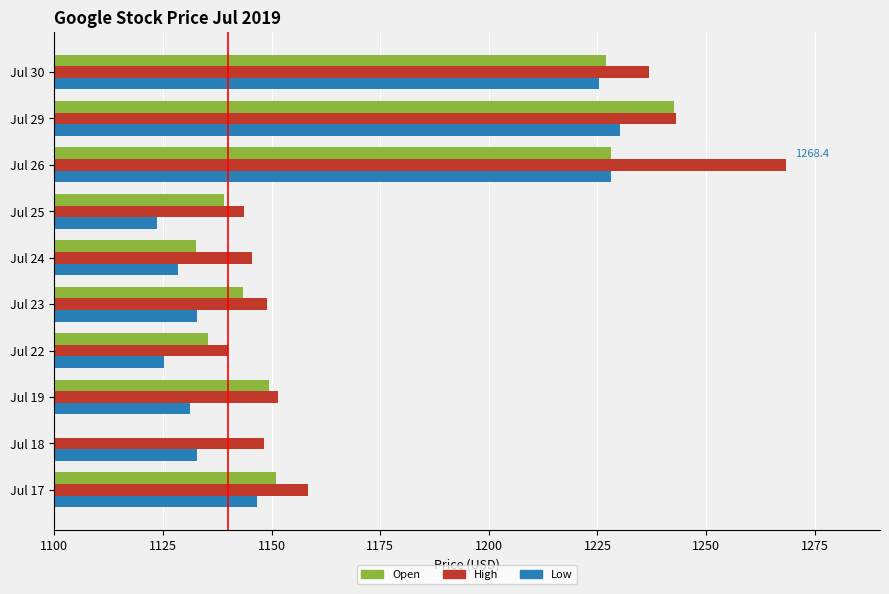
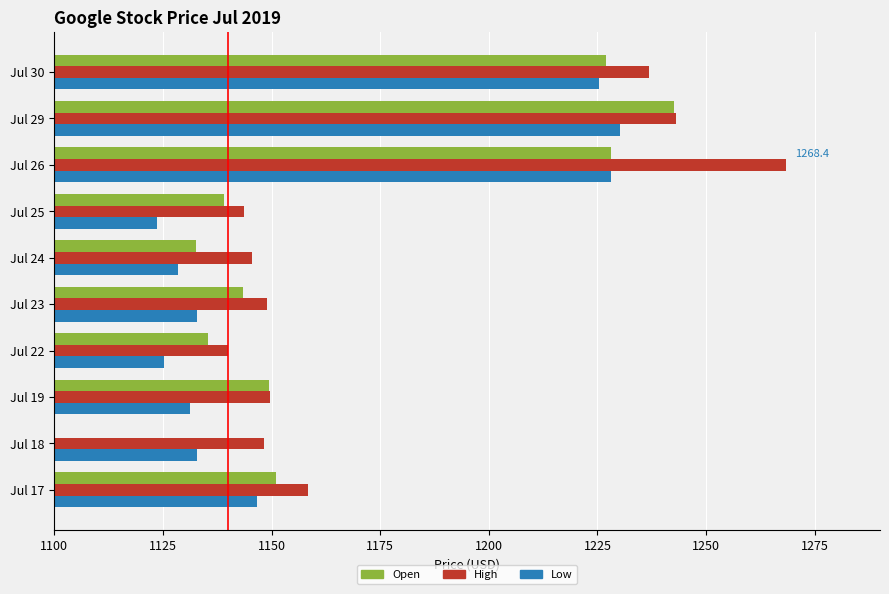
High, Jul 19: 1152 -> 1150
